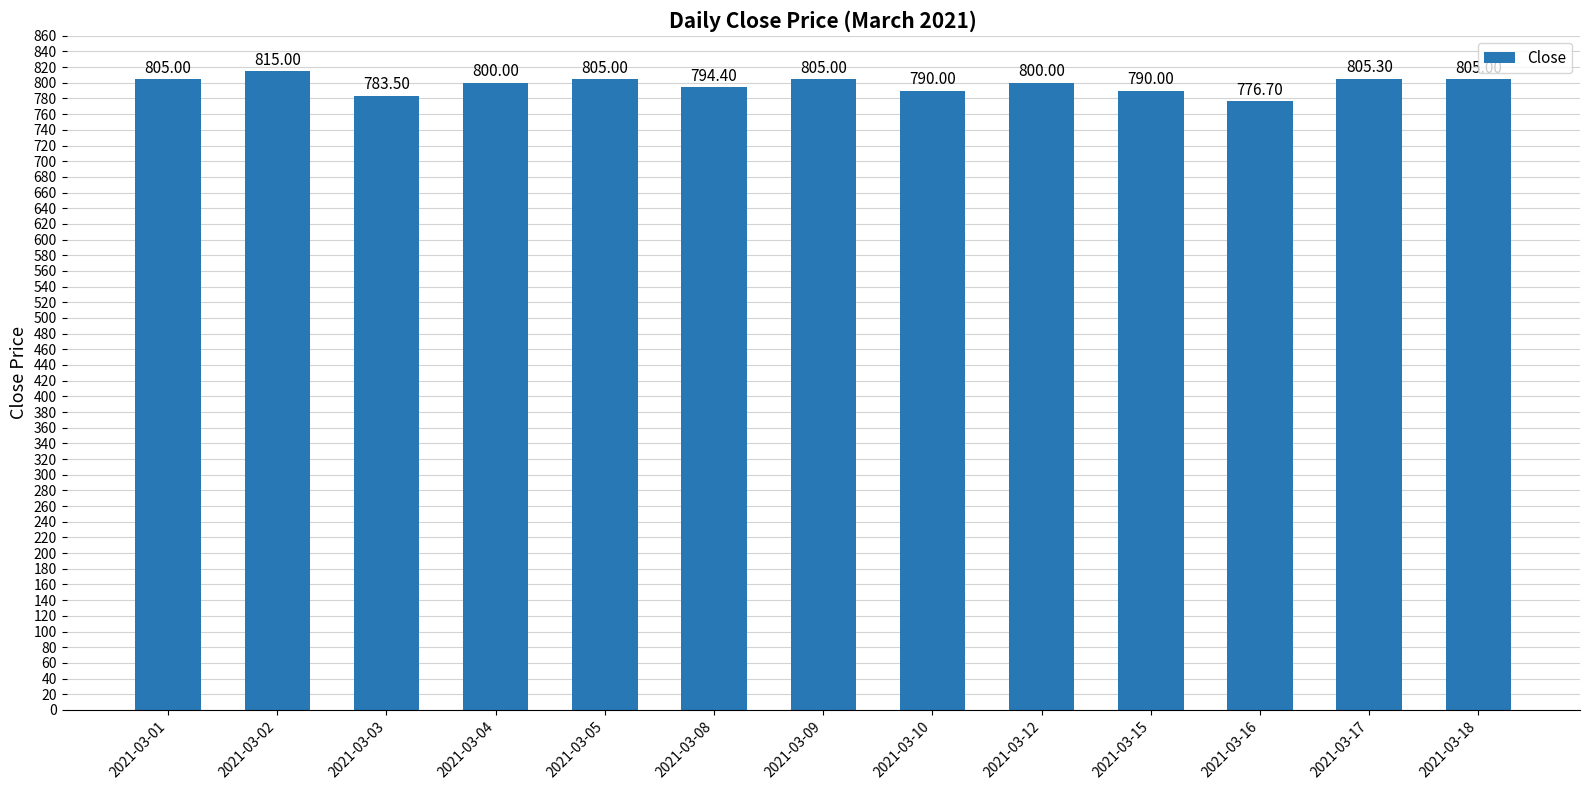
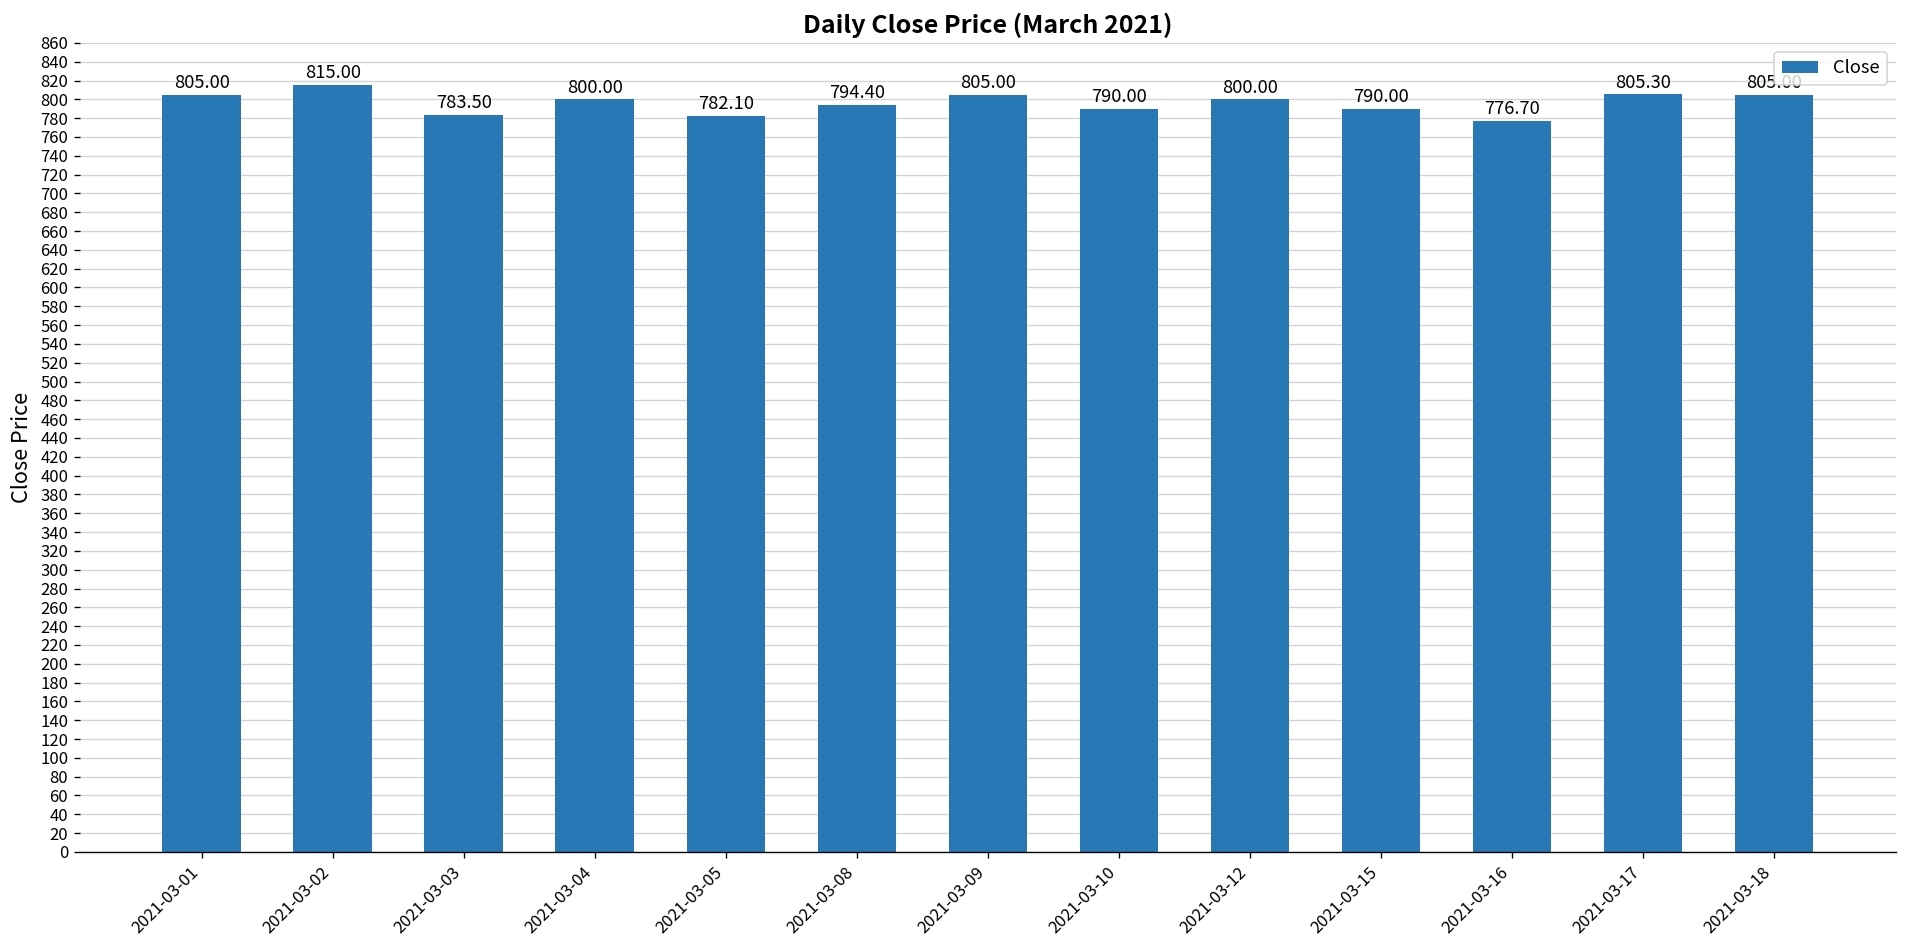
2021-03-05: 805.00 -> 782.10
